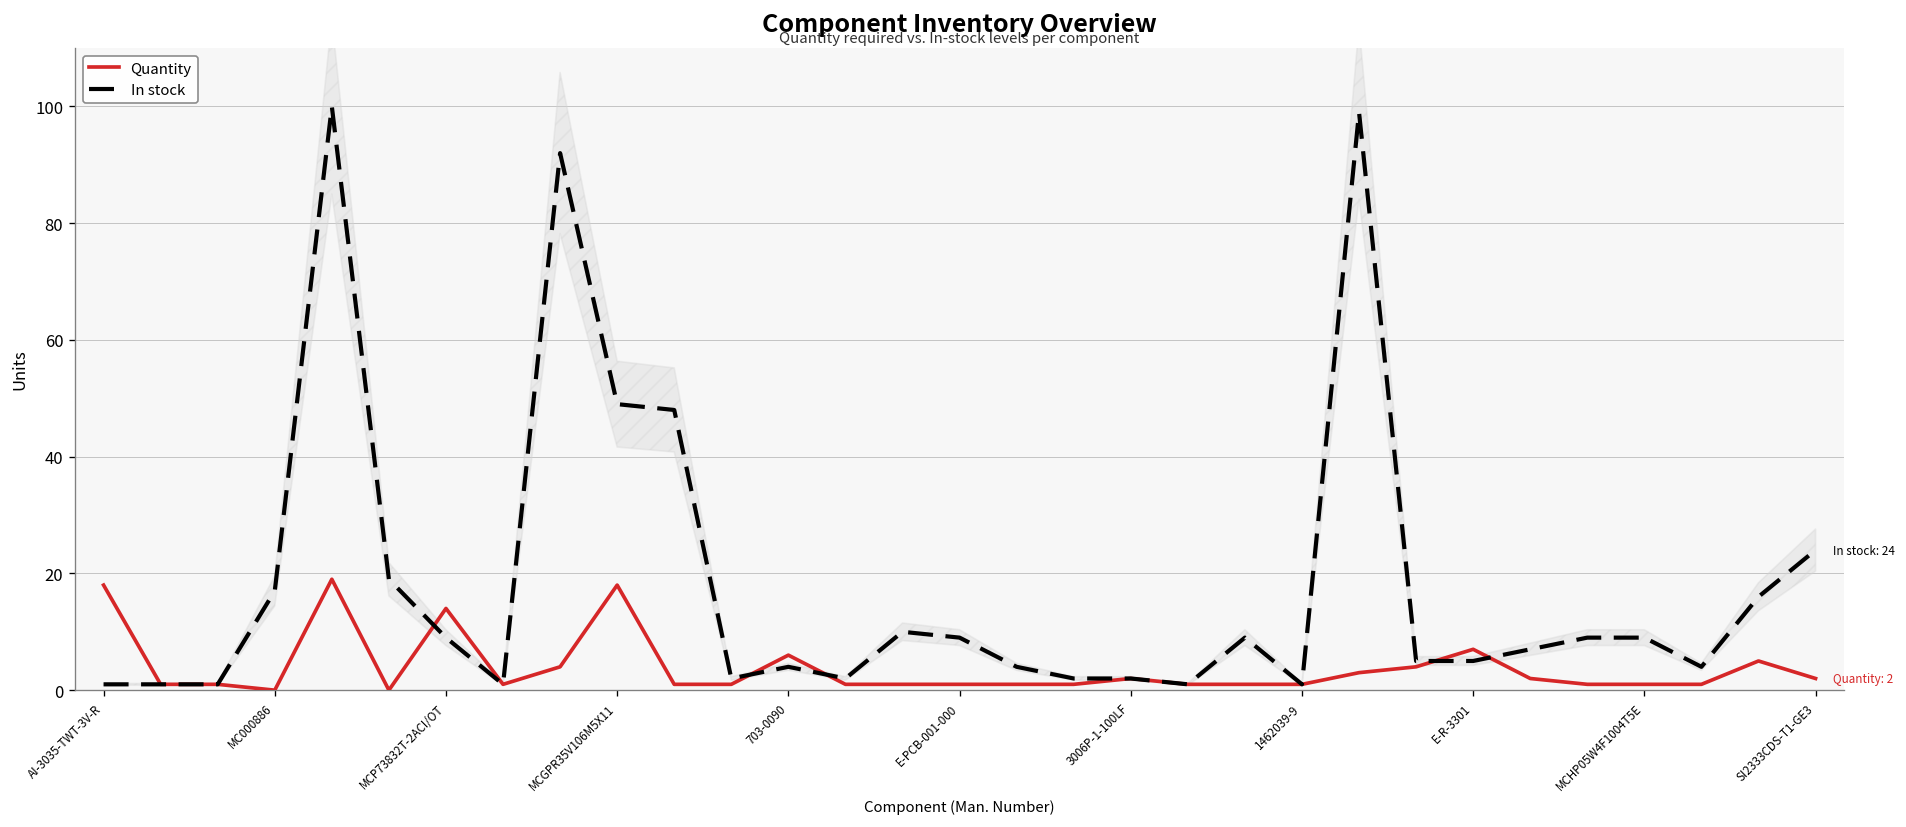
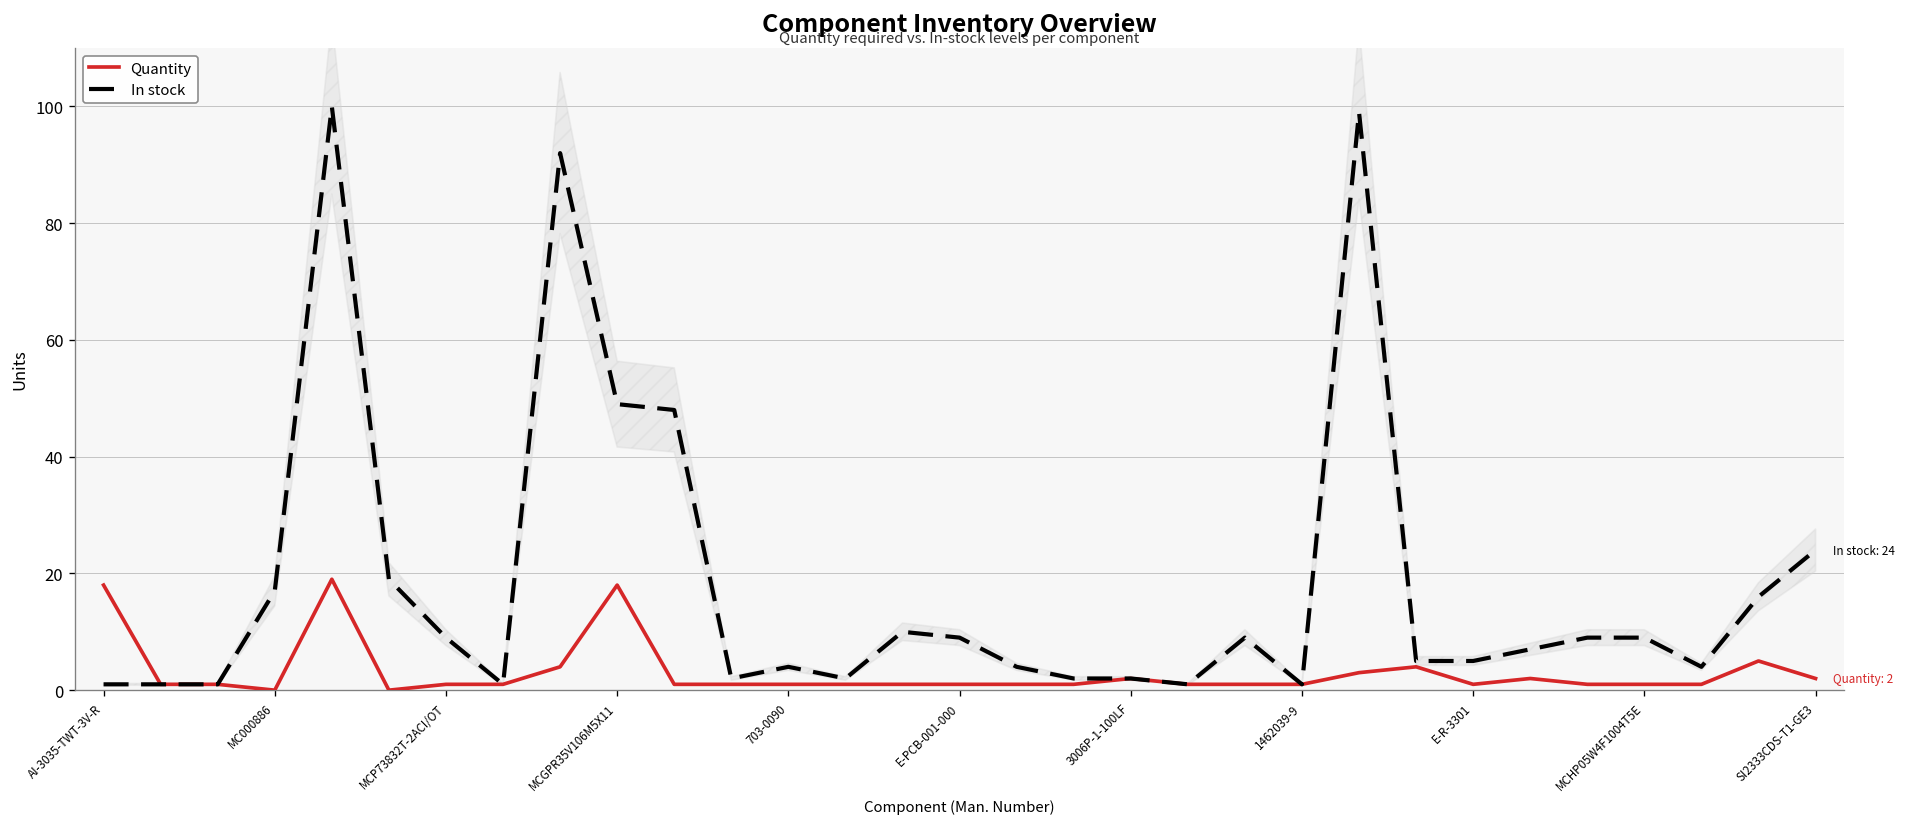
Quantity, MCP73832T-2ACI/OT: 14 -> 1
Quantity, 703-0090: 6 -> 1
Quantity, E-R-3301: 7 -> 1
